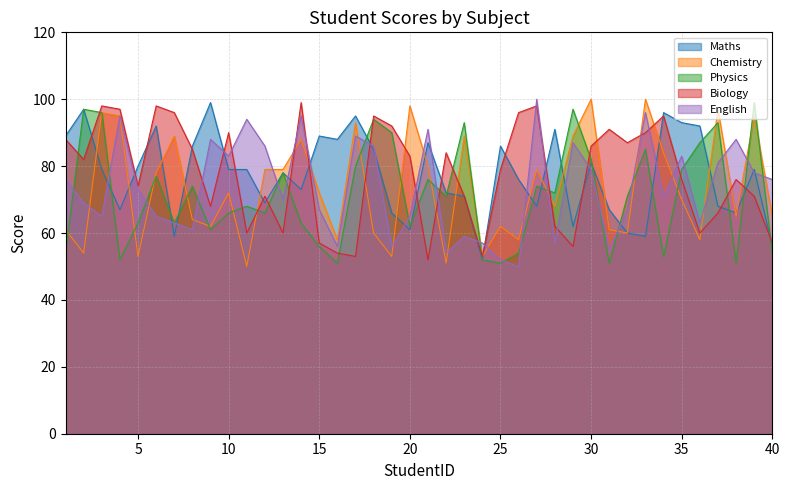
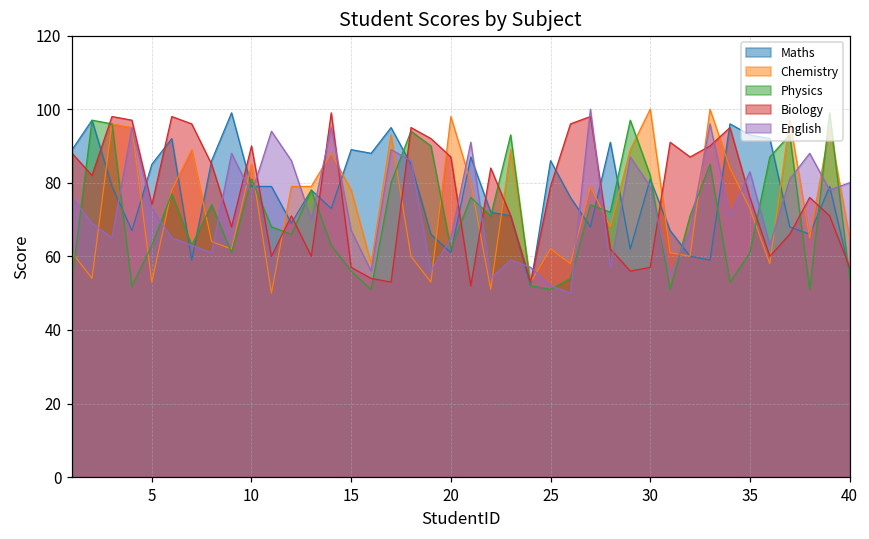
Maths, 5: 80 -> 85
Chemistry, 10: 72 -> 85
Physics, 10: 66 -> 81
English, 10: 83 -> 77
Chemistry, 15: 72 -> 78
Biology, 20: 83 -> 87
Biology, 30: 86 -> 57
Chemistry, 35: 70 -> 73
Physics, 35: 79 -> 61
English, 40: 76 -> 80
